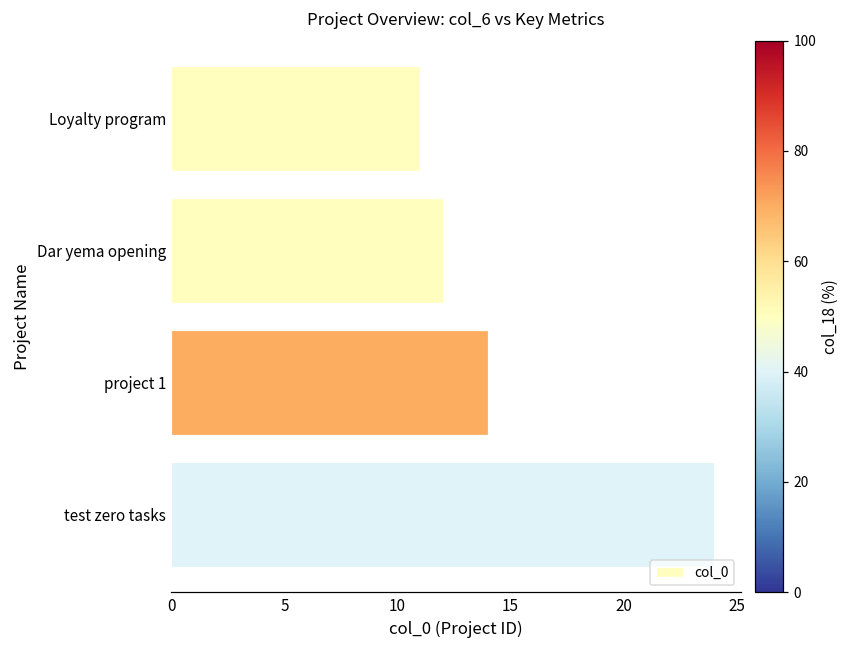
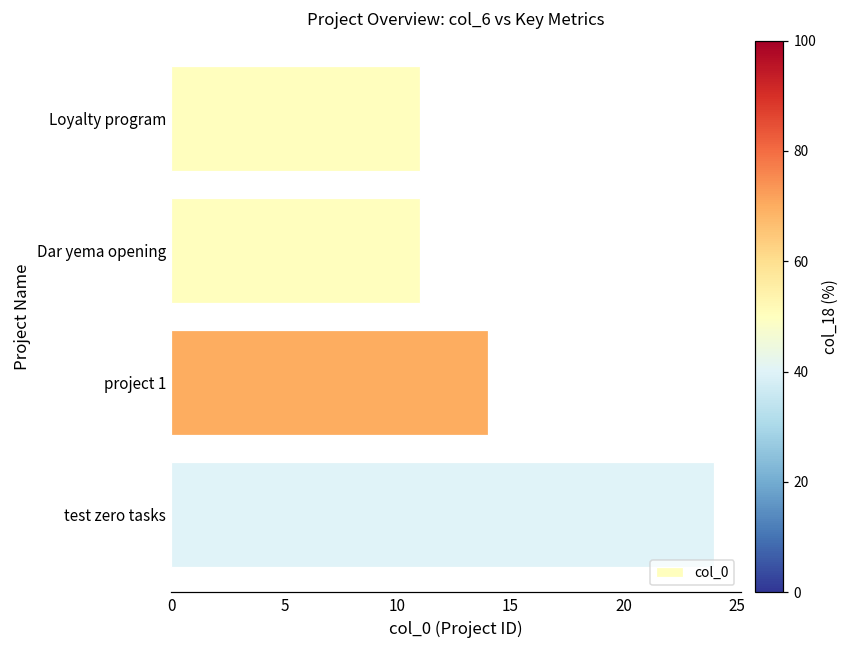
Dar yema opening: 12 -> 11
